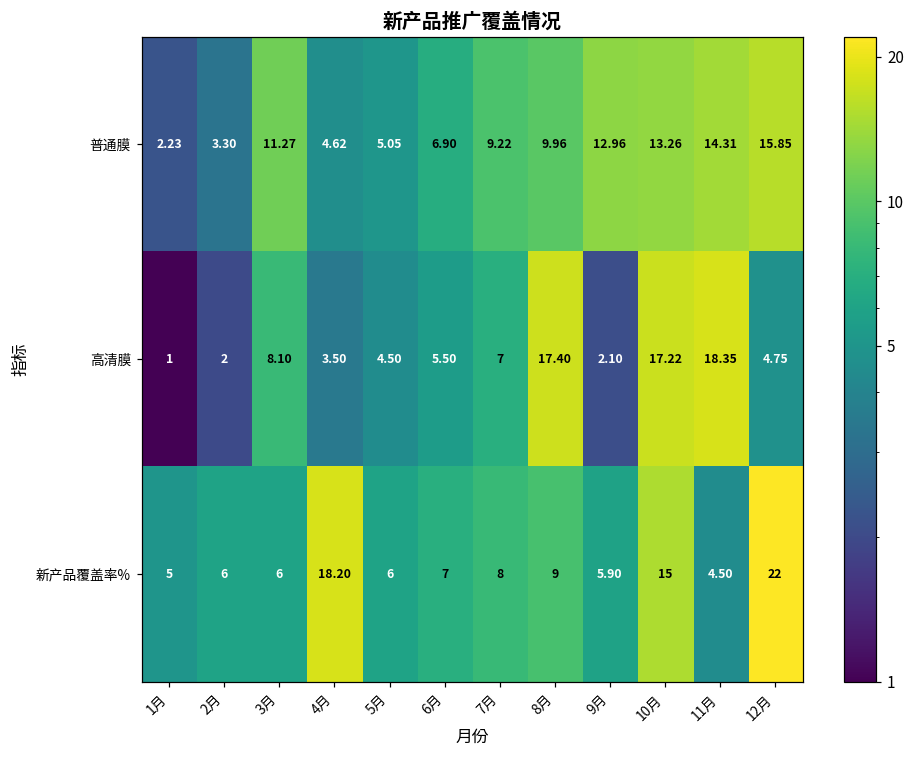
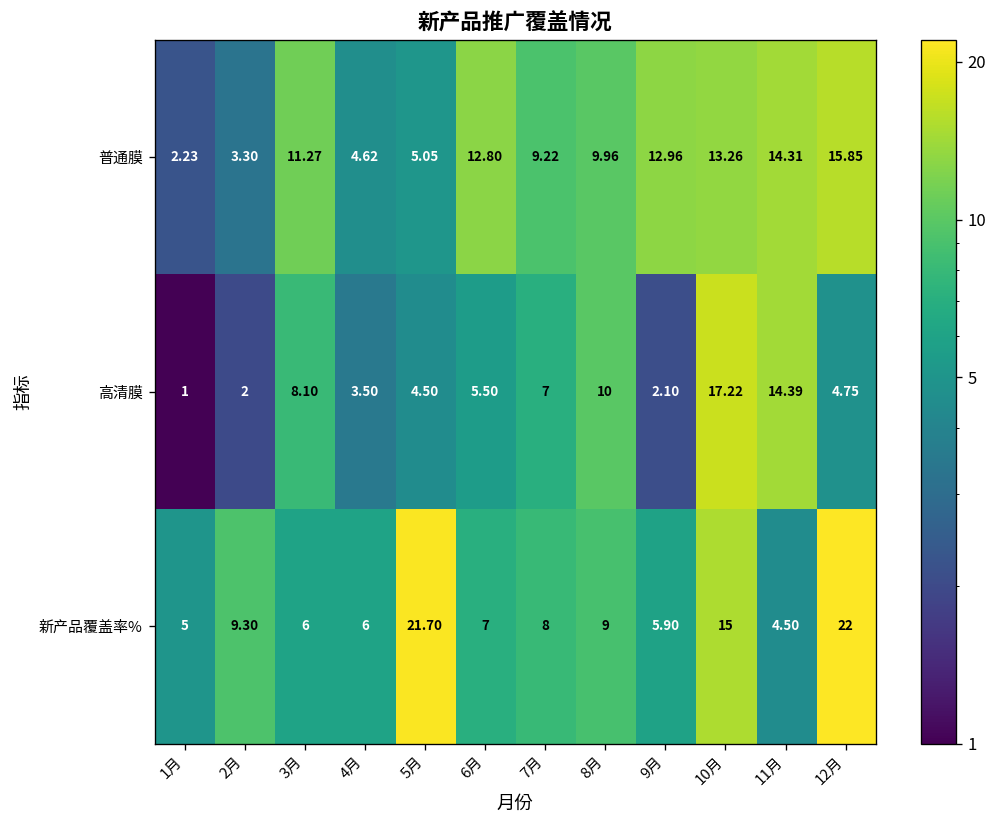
普通膜, 6月: 6.90 -> 12.80
高清膜, 8月: 17.40 -> 10
高清膜, 11月: 18.35 -> 14.39
新产品覆盖率%, 2月: 6 -> 9.30
新产品覆盖率%, 4月: 18.20 -> 6
新产品覆盖率%, 5月: 6 -> 21.70
